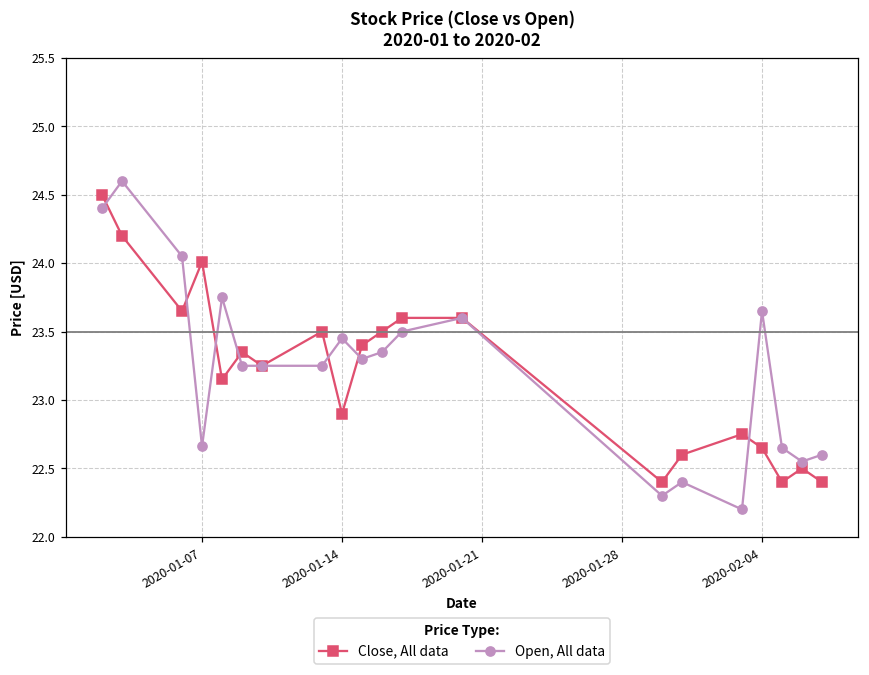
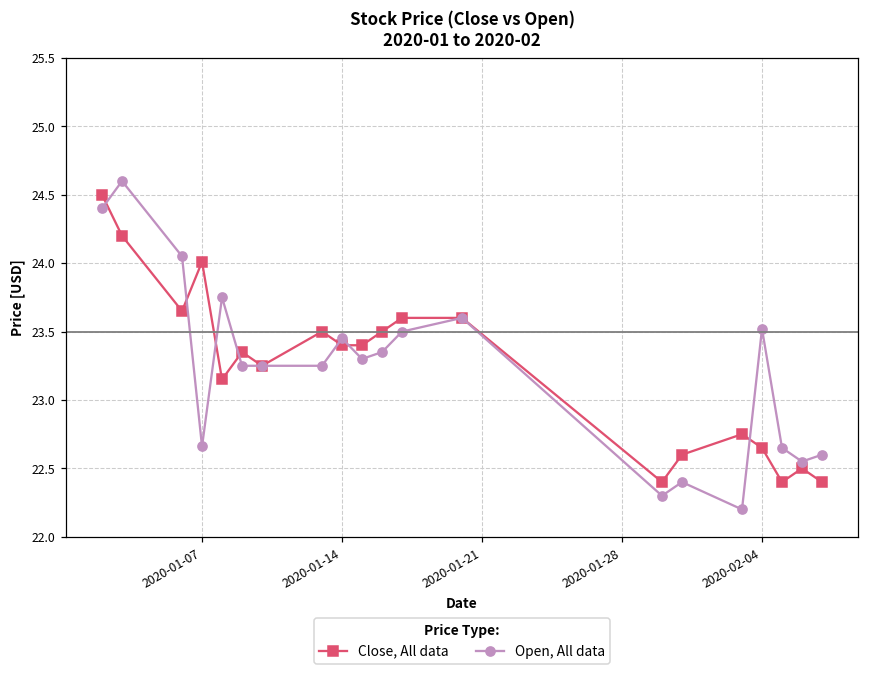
Close, All data, 2020-01-14: 22.9 -> 23.4
Open, All data, 2020-02-04: 23.65 -> 23.52
